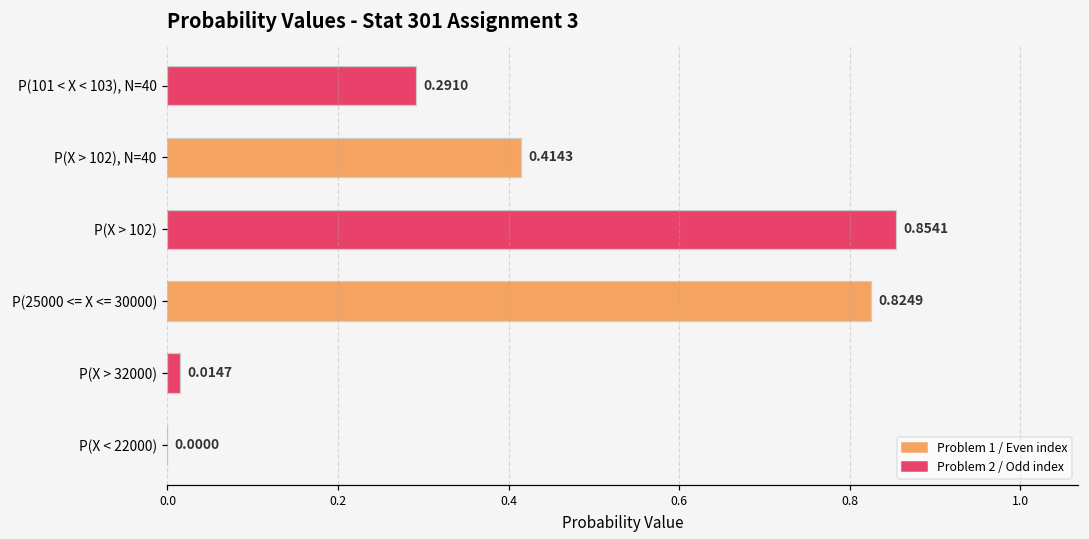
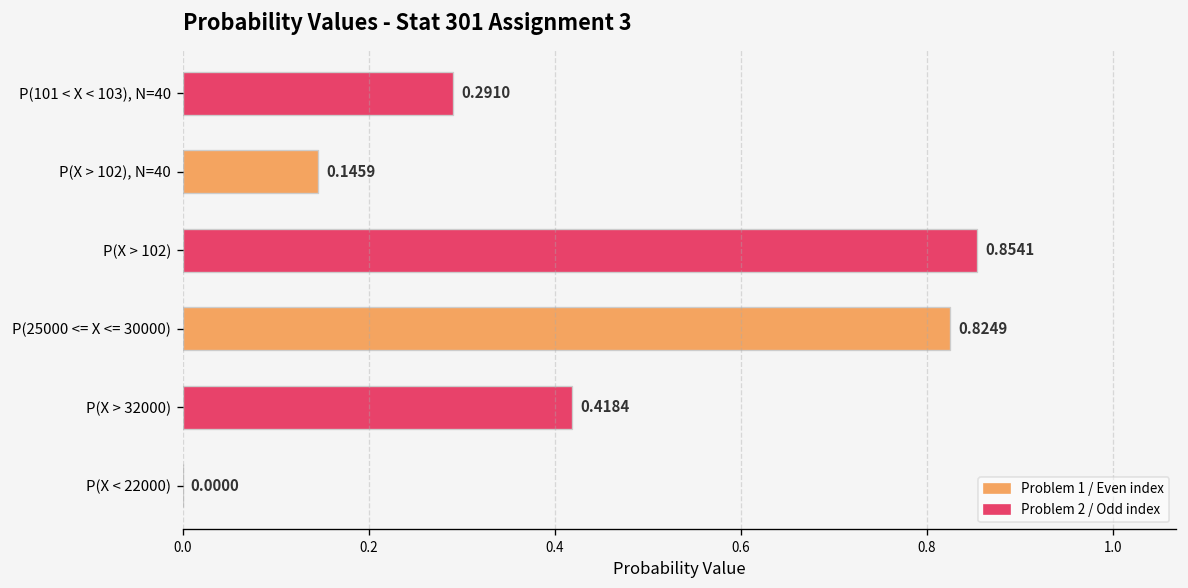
P(X > 102), N=40: 0.4143 -> 0.1459
P(X > 32000): 0.0147 -> 0.4184
